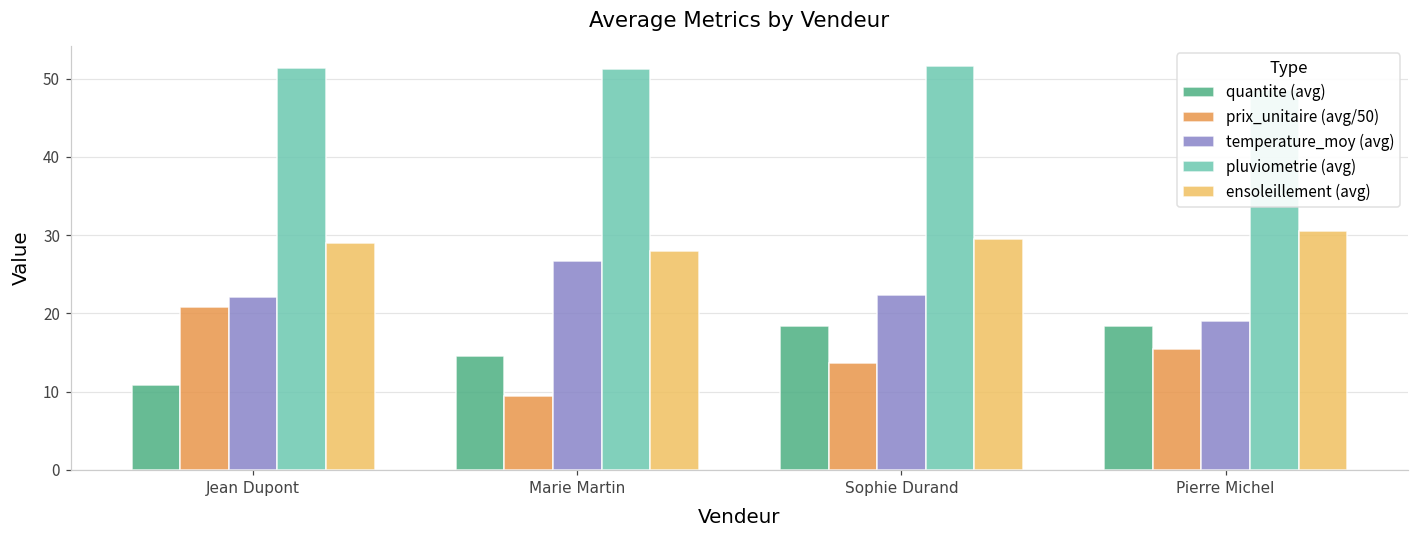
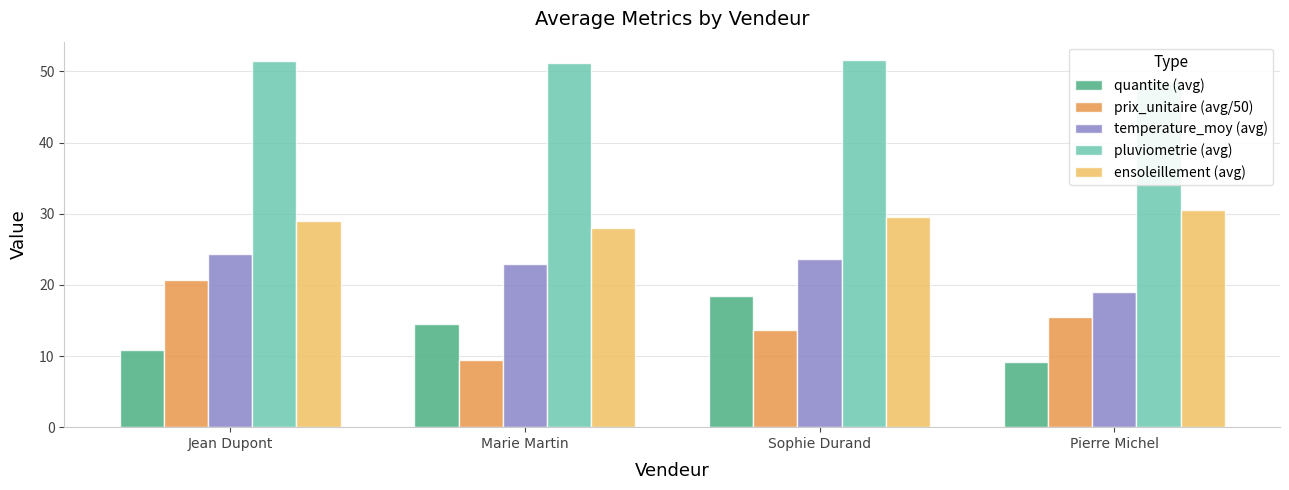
temperature_moy (avg), Jean Dupont: 22 -> 24
temperature_moy (avg), Marie Martin: 27 -> 23
temperature_moy (avg), Sophie Durand: 22 -> 24
quantite (avg), Pierre Michel: 18 -> 9
